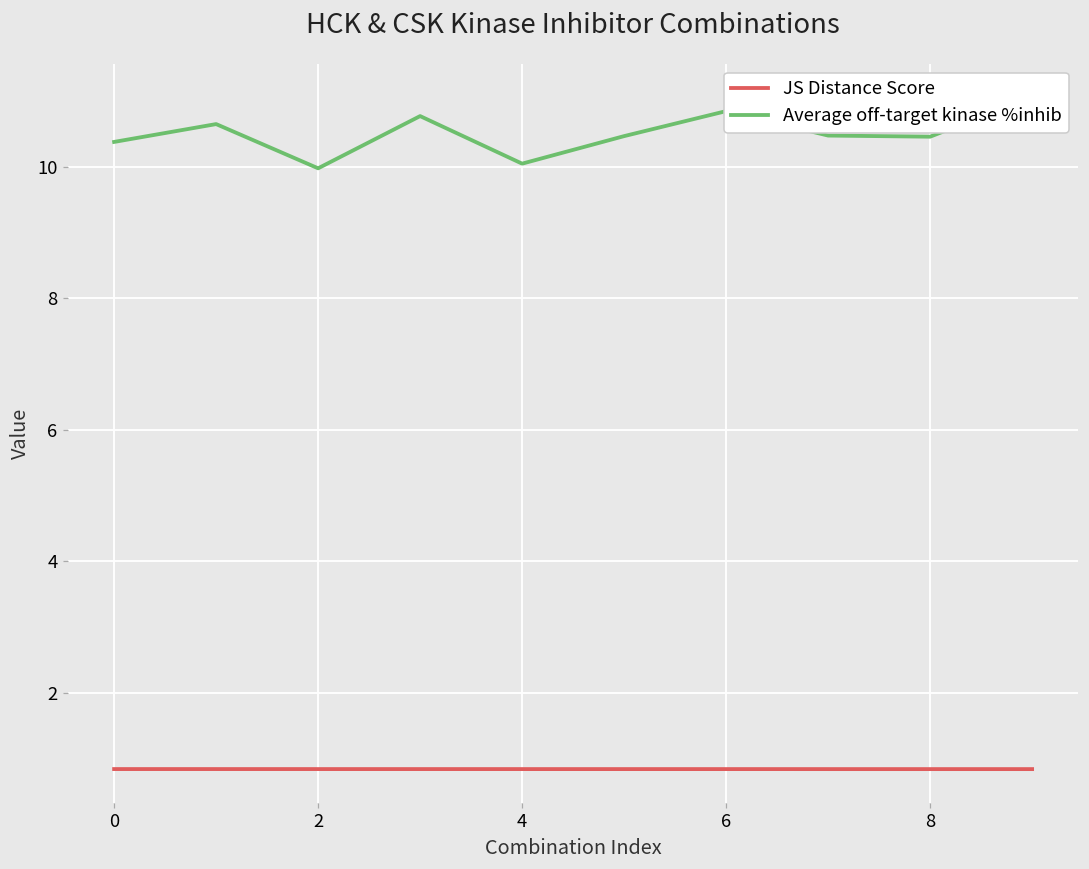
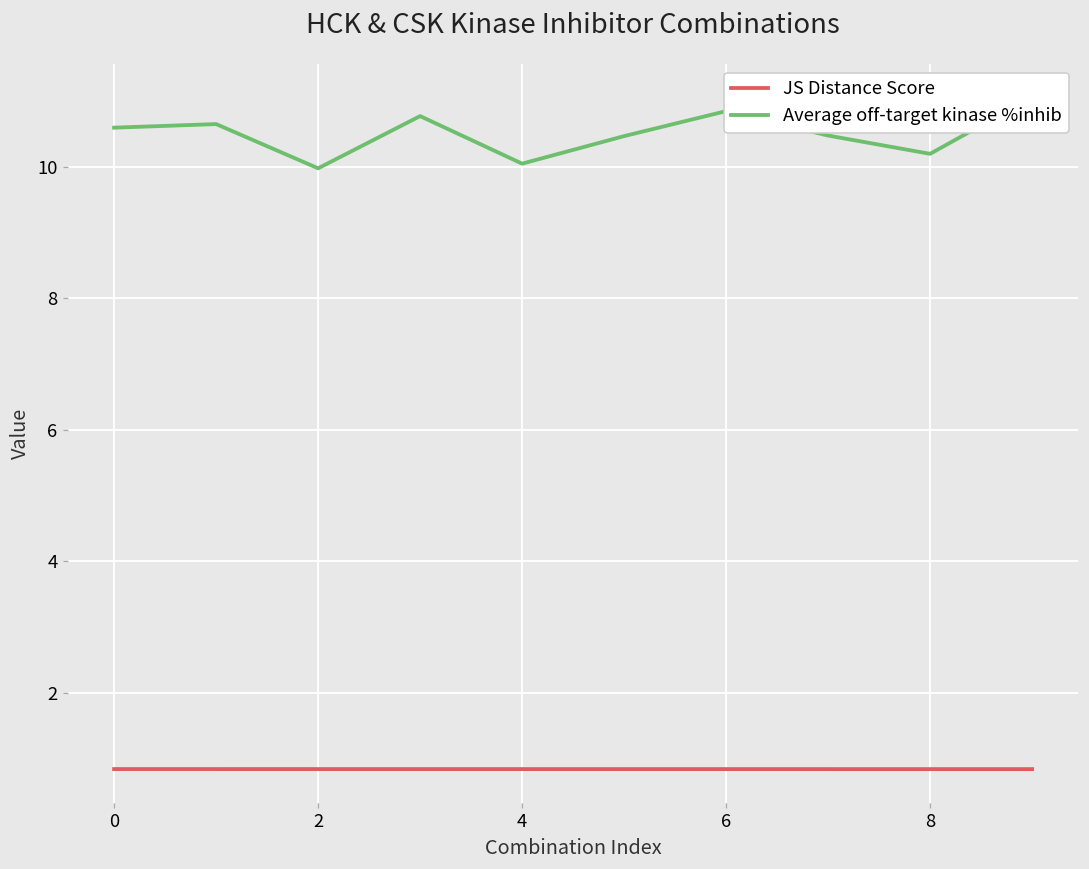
Average off-target kinase %inhib, 0: 10.4 -> 10.6
Average off-target kinase %inhib, 8: 10.5 -> 10.2
